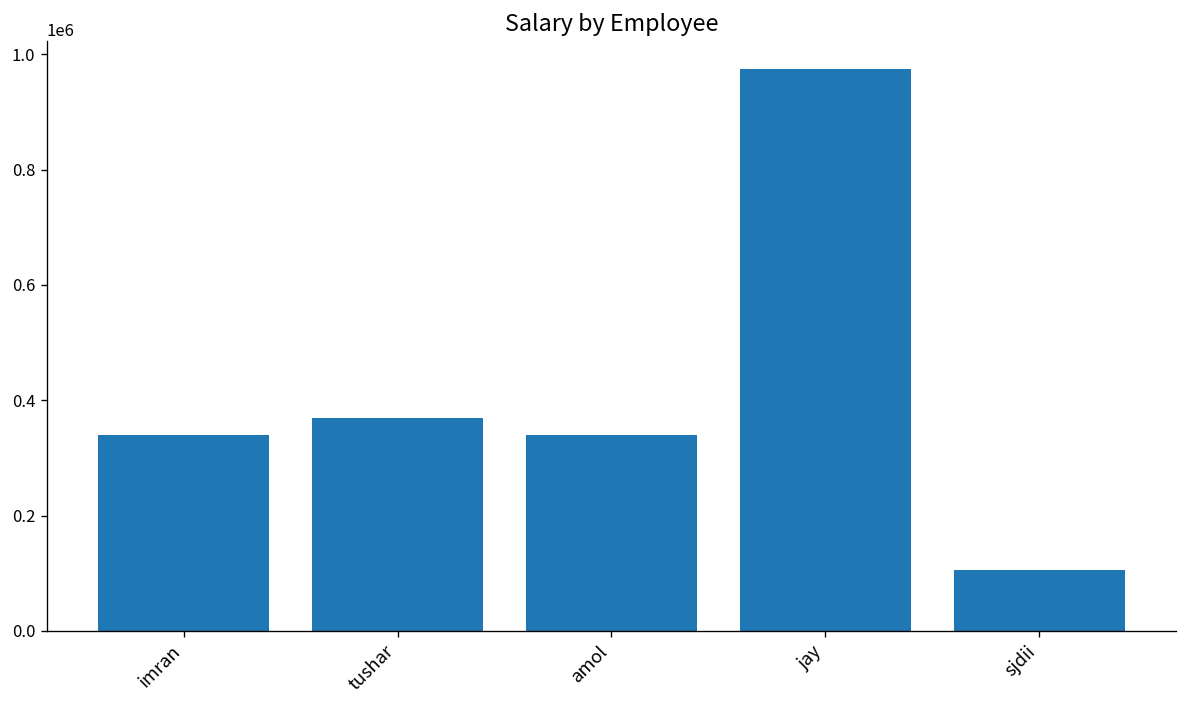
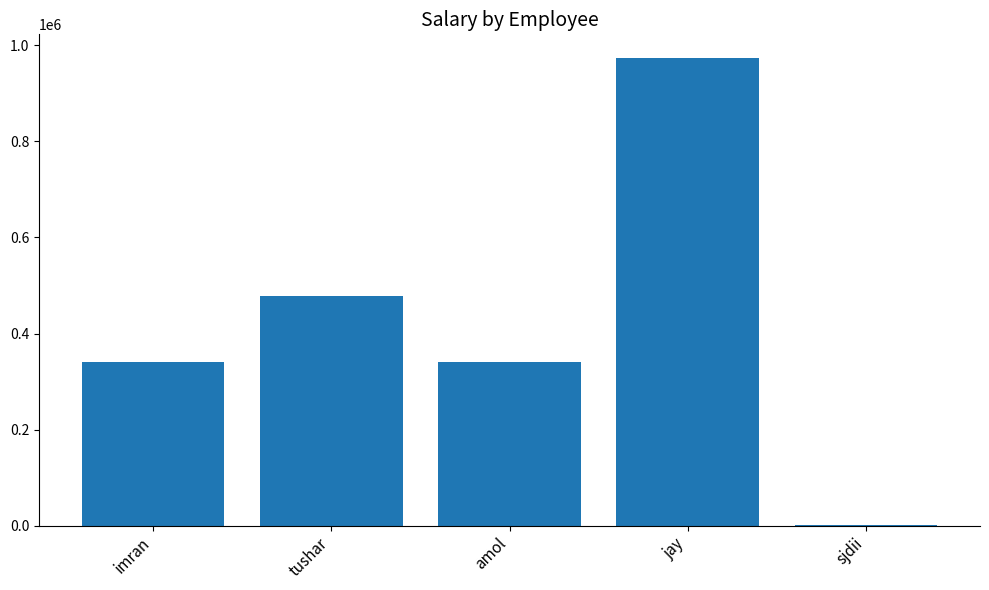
tushar: 370000 -> 480000
sjdii: 110000 -> 0
